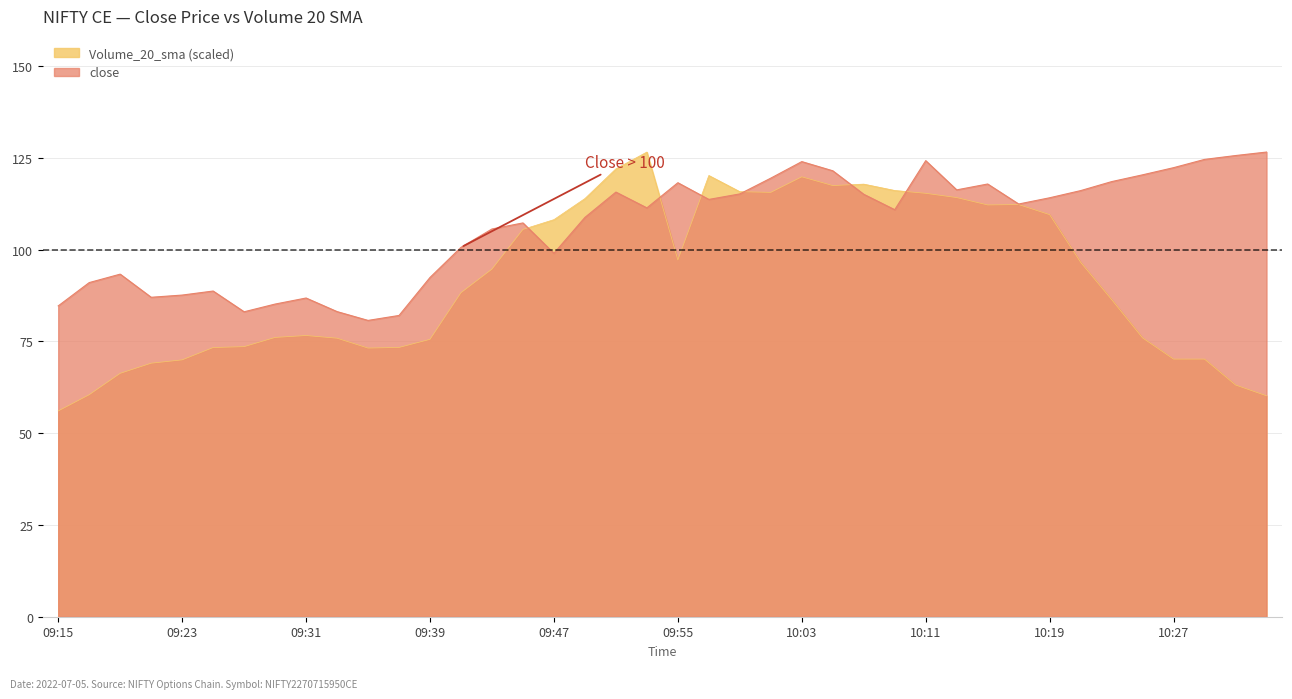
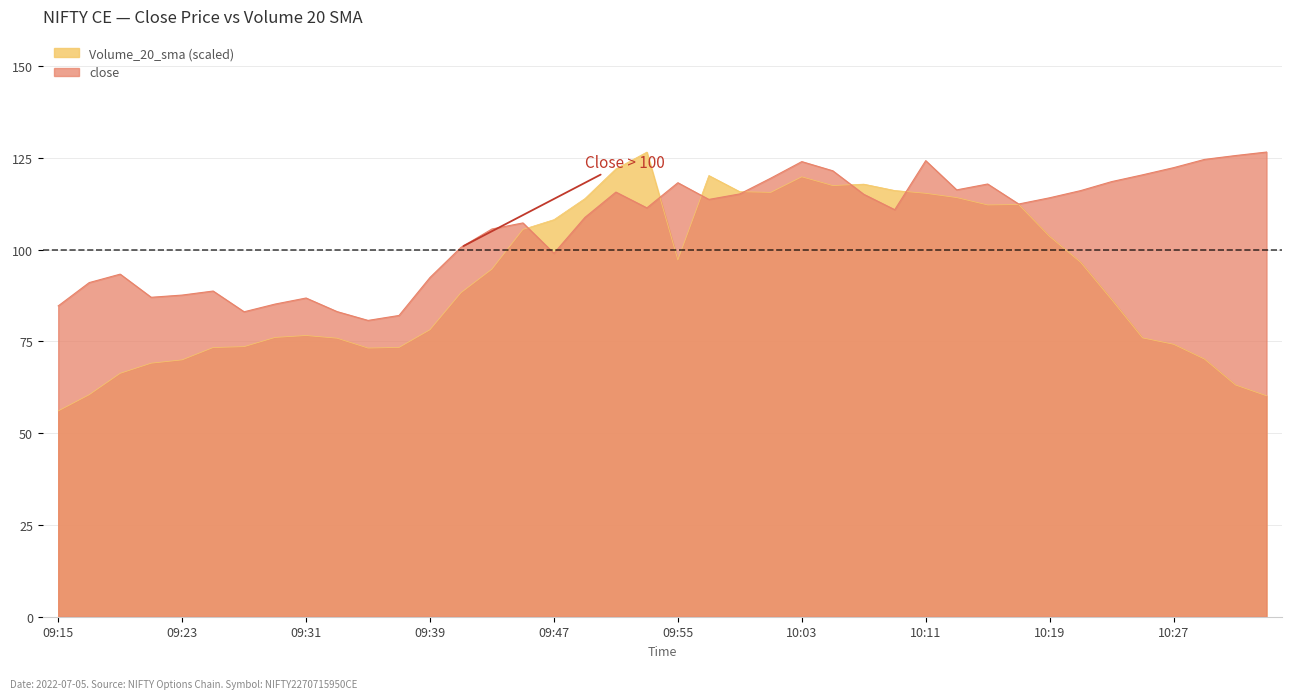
Volume_20_sma (scaled), 09:39: 76 -> 78
Volume_20_sma (scaled), 10:19: 110 -> 104
Volume_20_sma (scaled), 10:27: 70 -> 74
